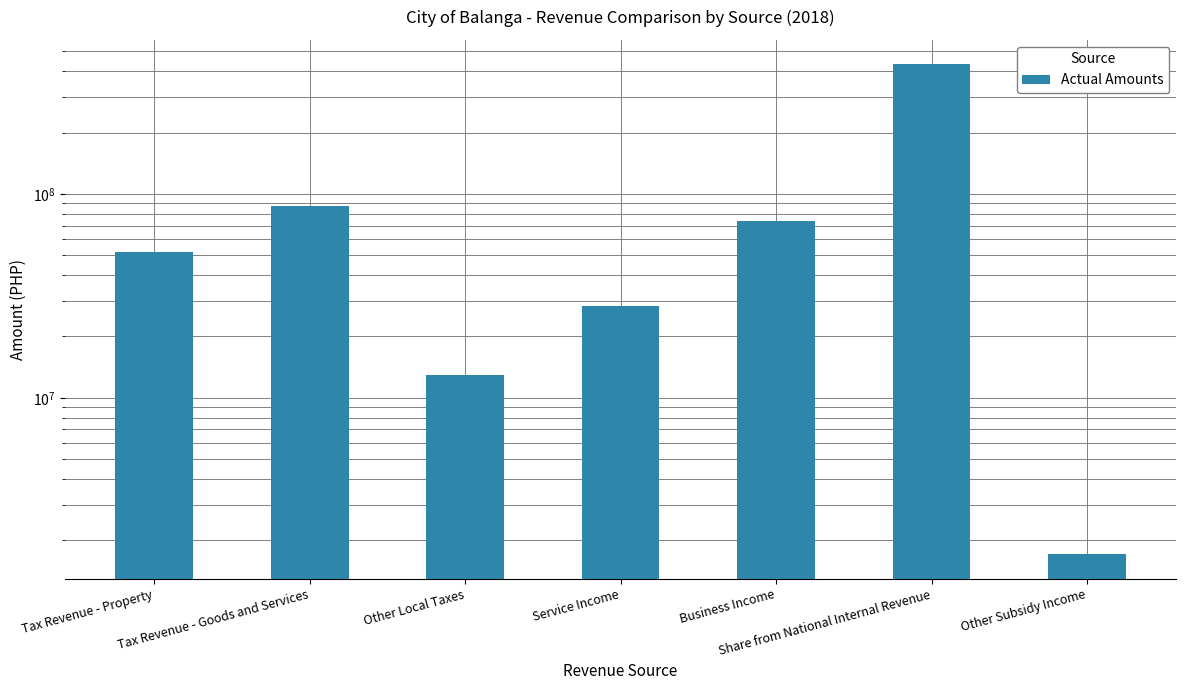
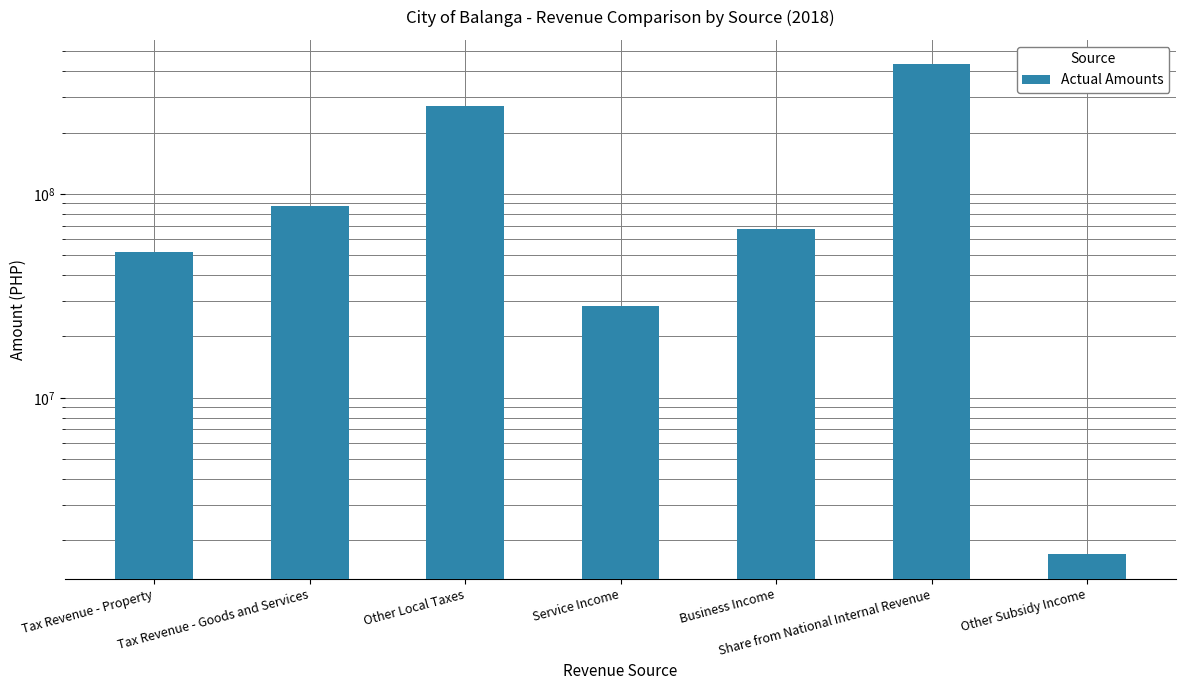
Other Local Taxes: 13000000 -> 270000000
Business Income: 74000000 -> 68000000
